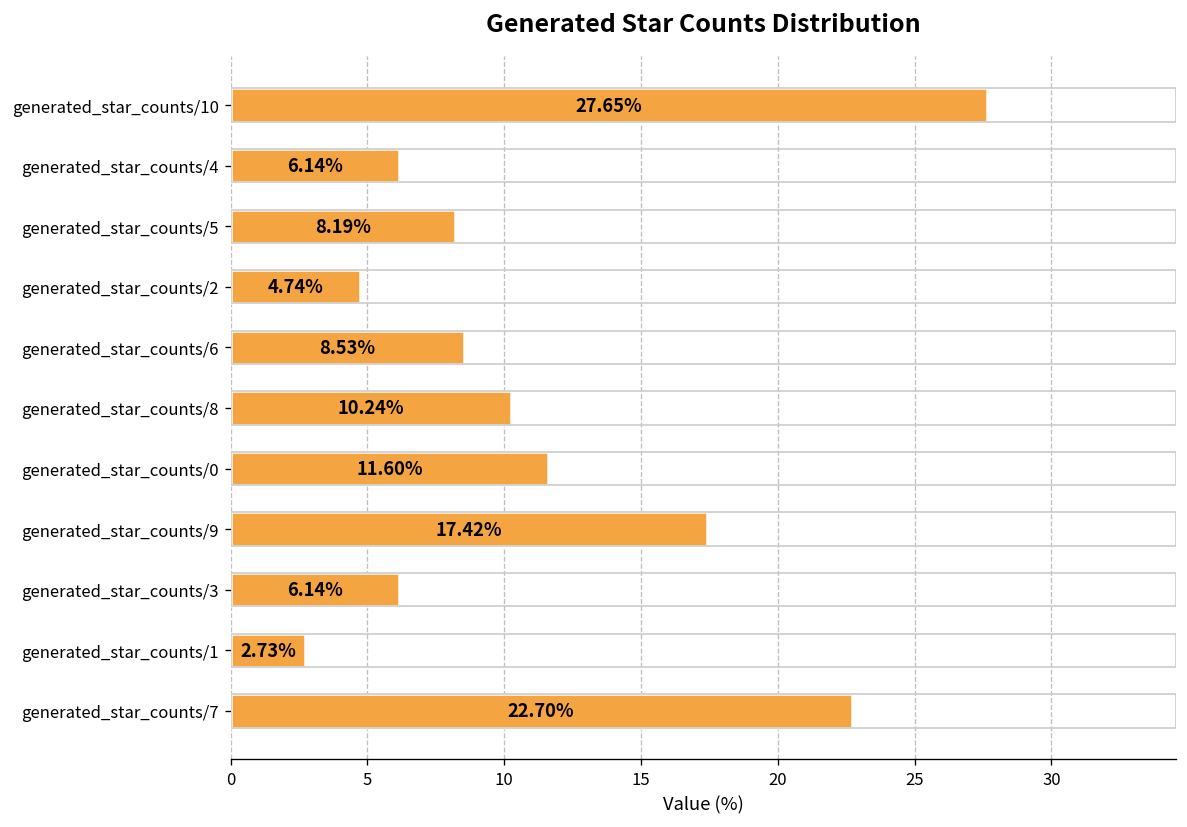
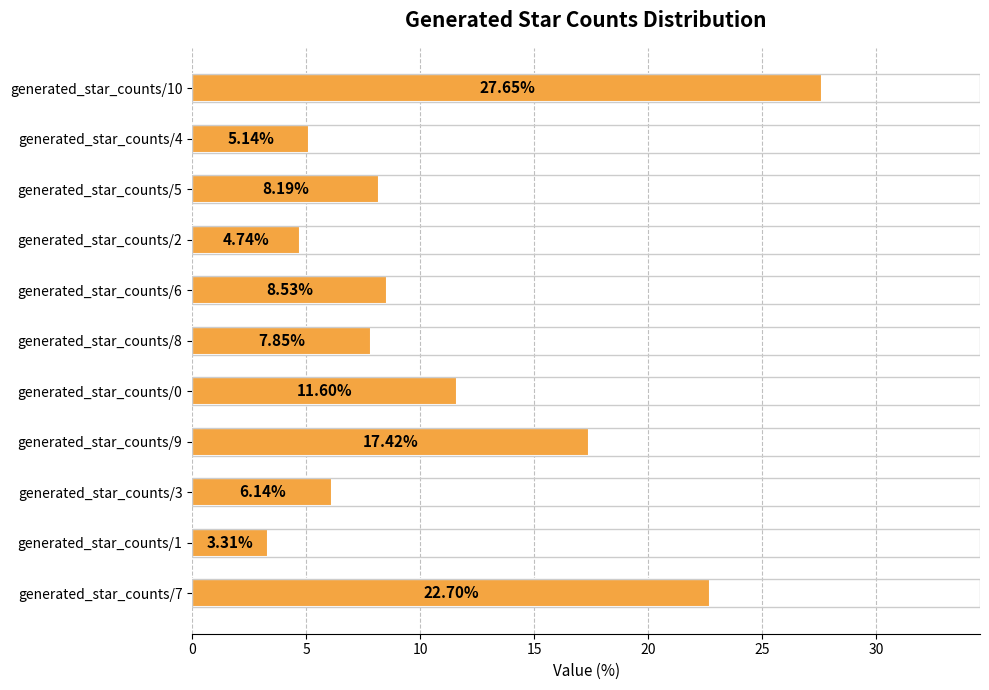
generated_star_counts/4: 6.14% -> 5.14%
generated_star_counts/8: 10.24% -> 7.85%
generated_star_counts/1: 2.73% -> 3.31%
